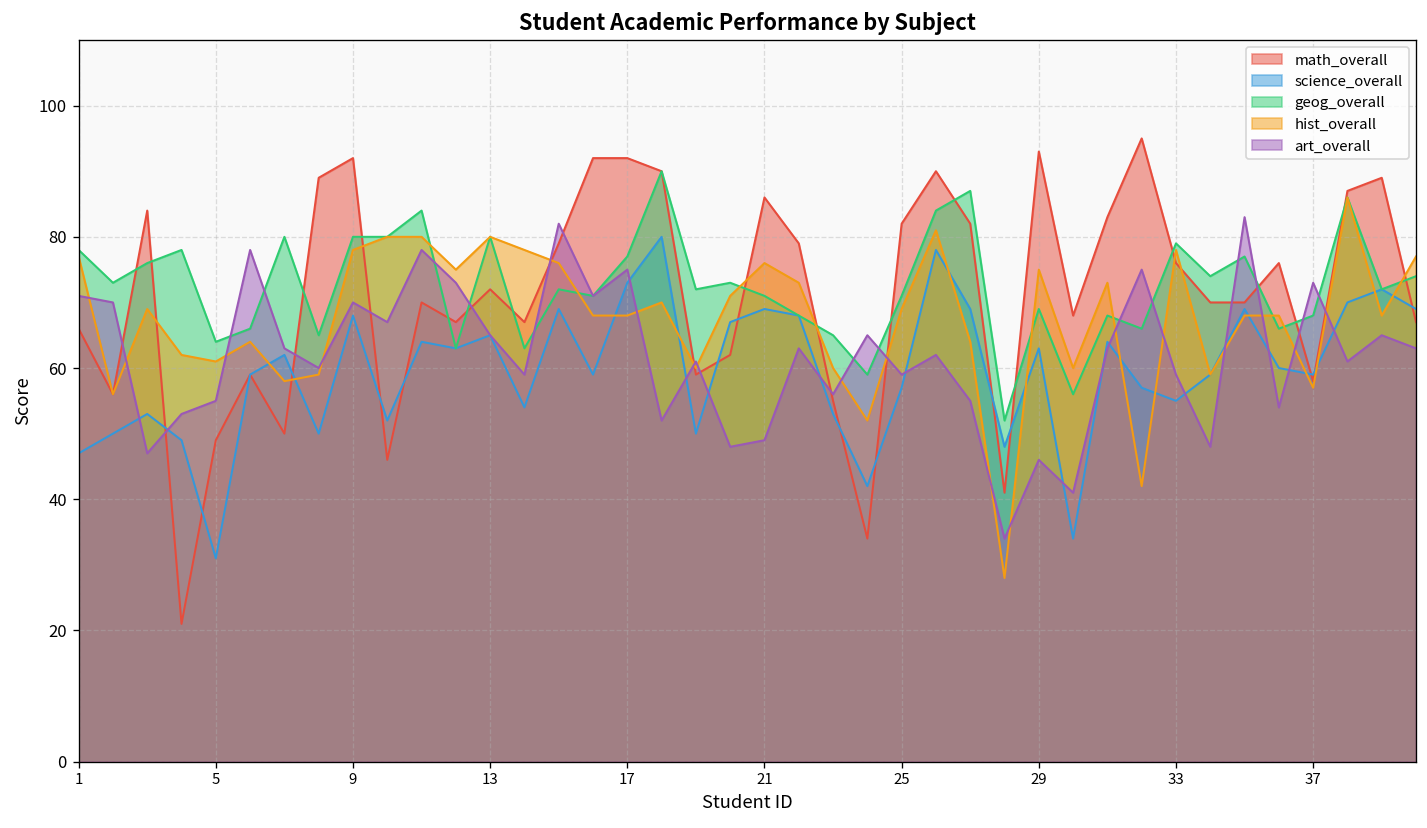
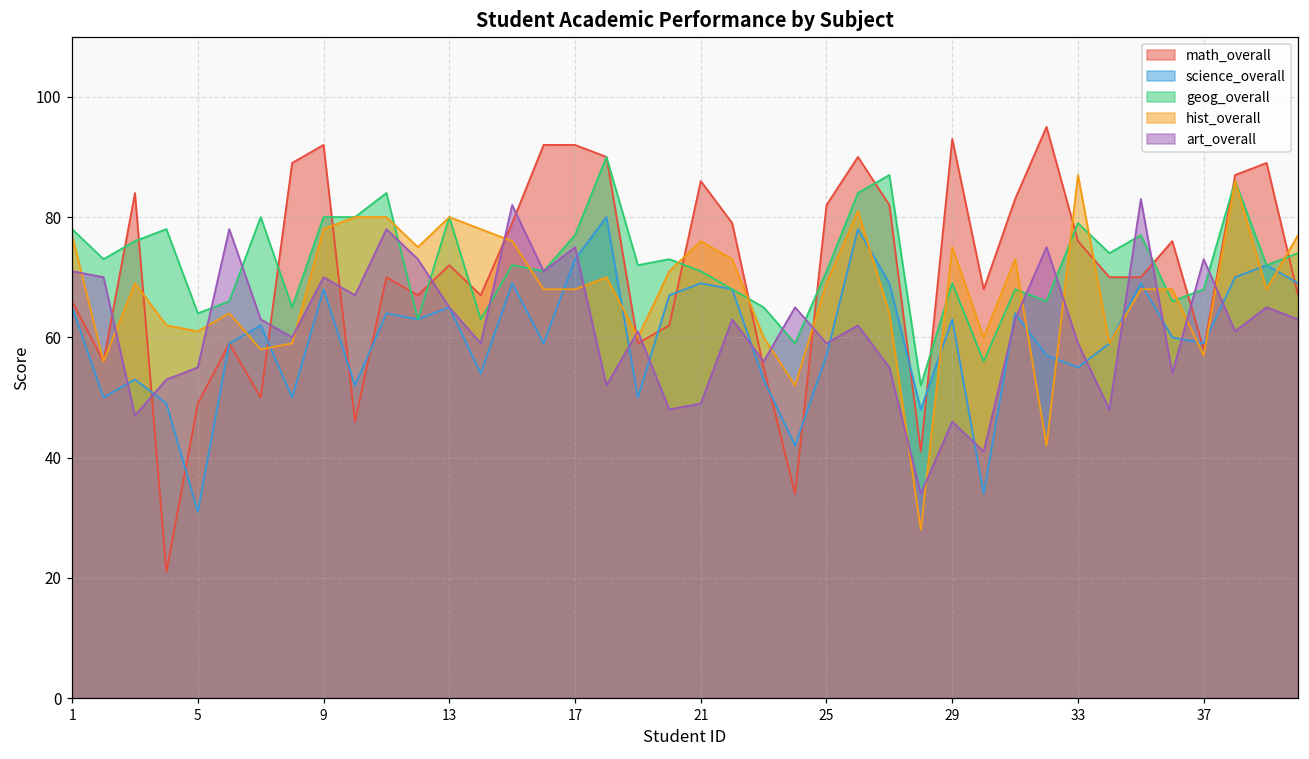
science_overall, 1: 47 -> 65
hist_overall, 33: 78 -> 87
